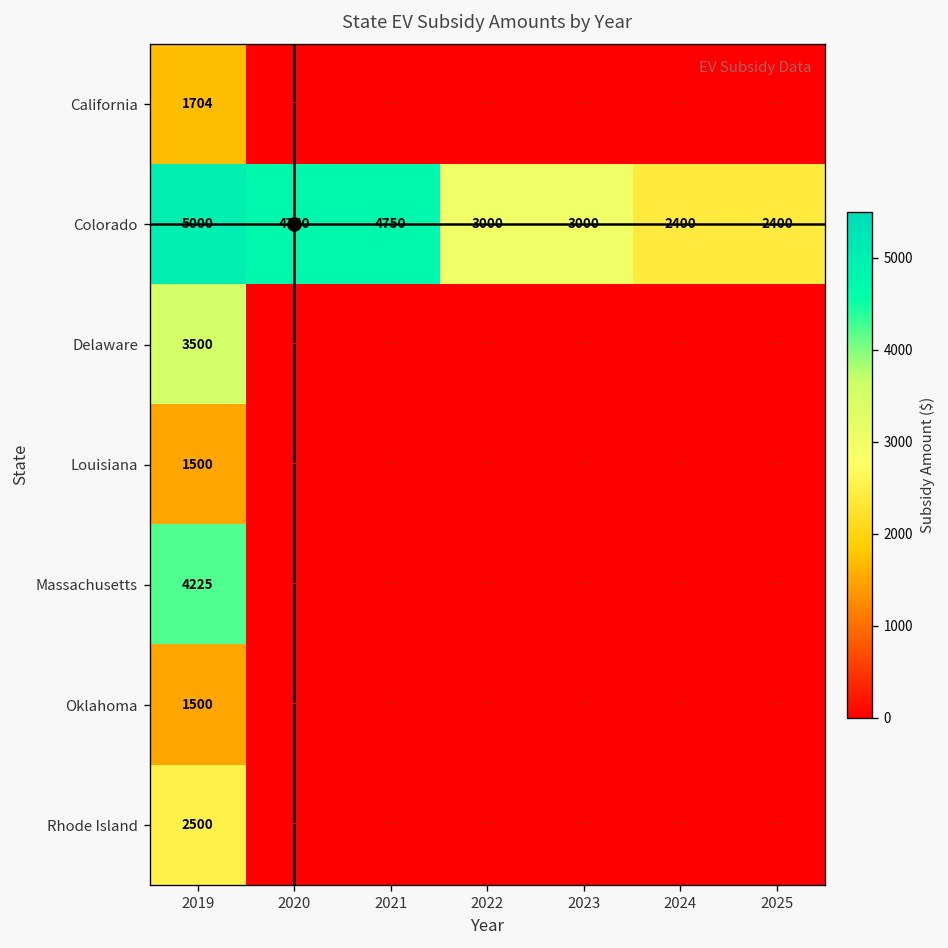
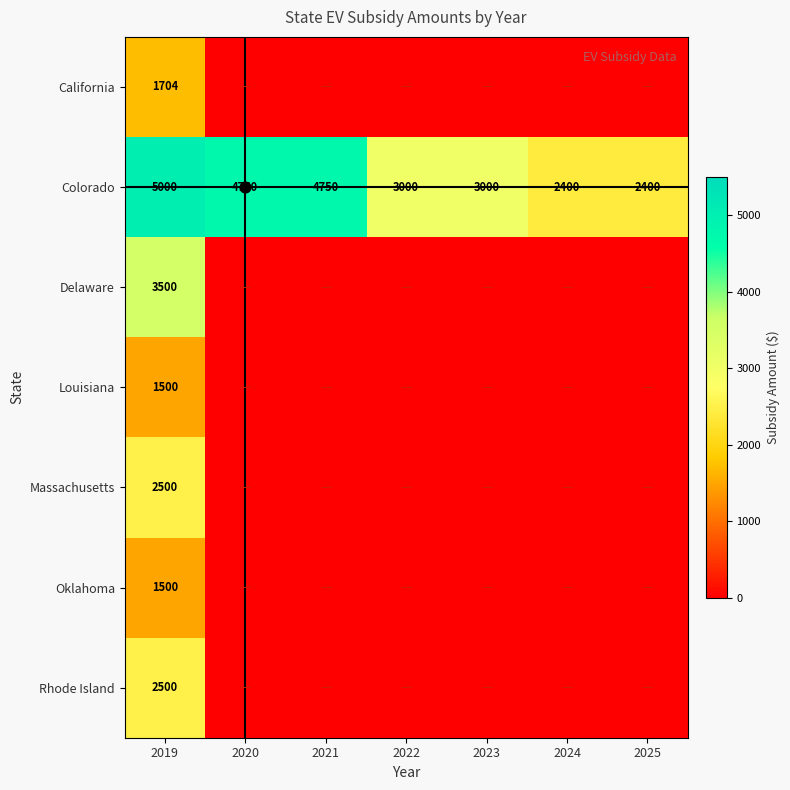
Massachusetts, 2019: 4225 -> 2500
